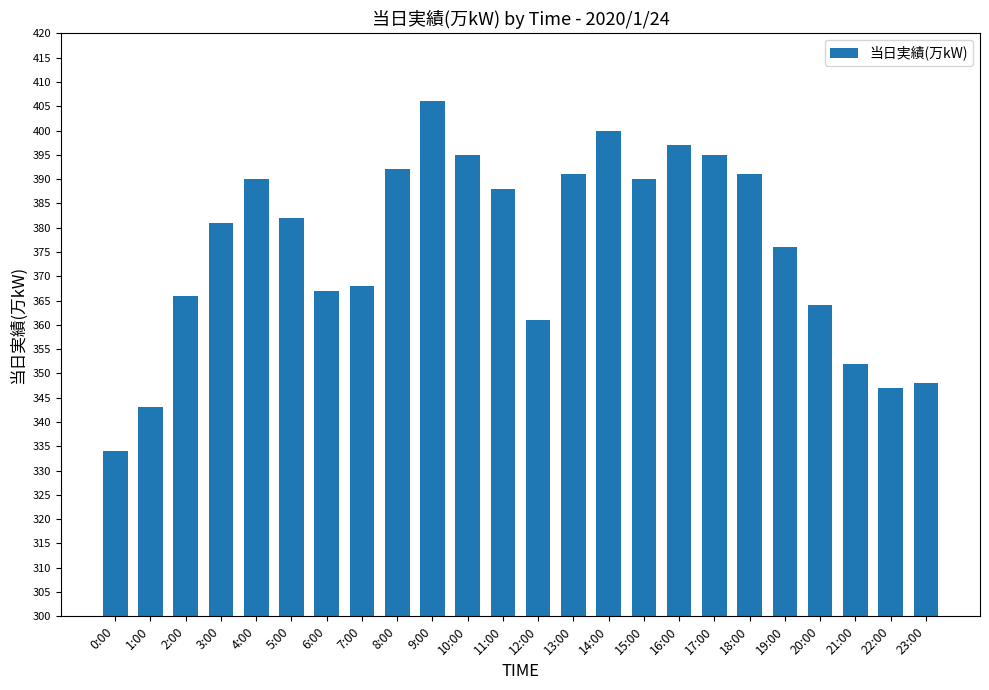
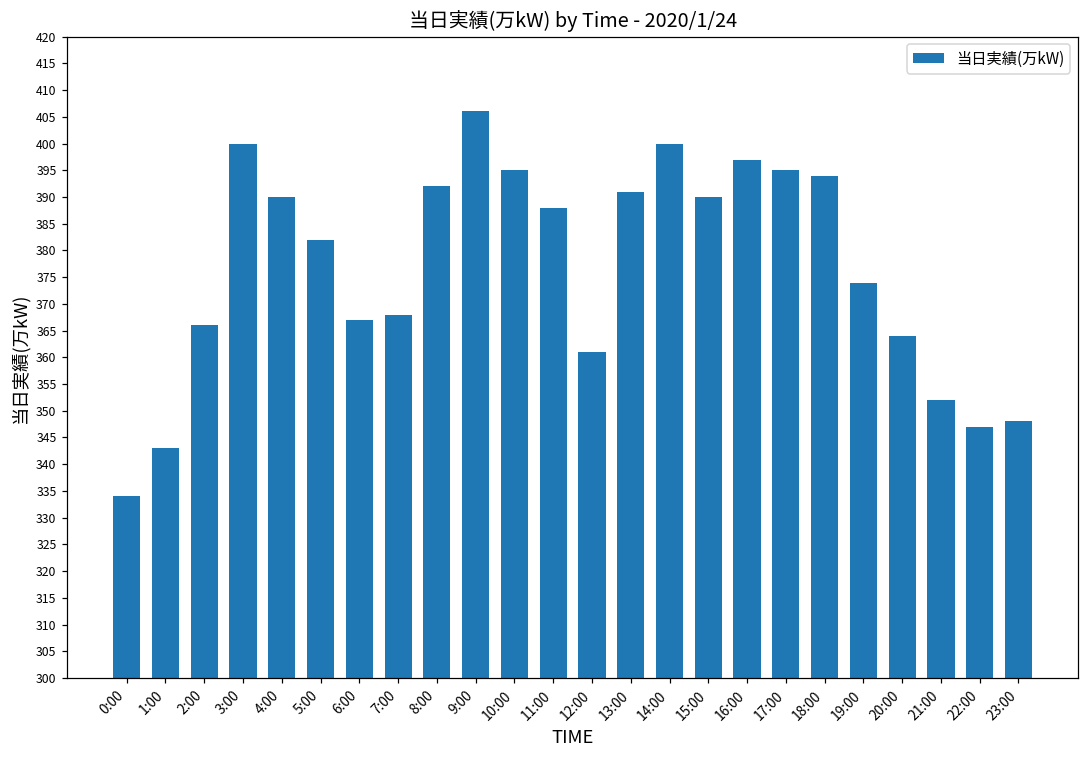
3:00: 381 -> 400
18:00: 391 -> 394
19:00: 376 -> 374
